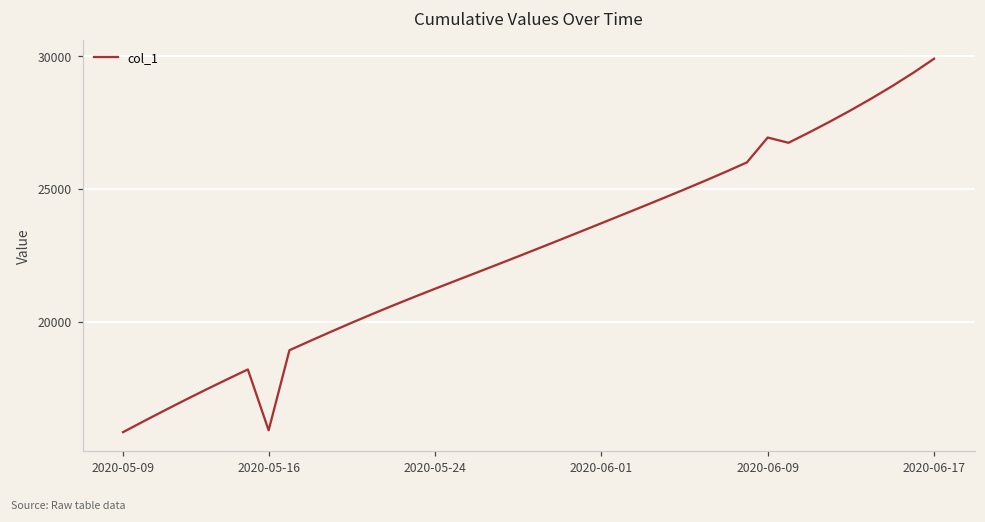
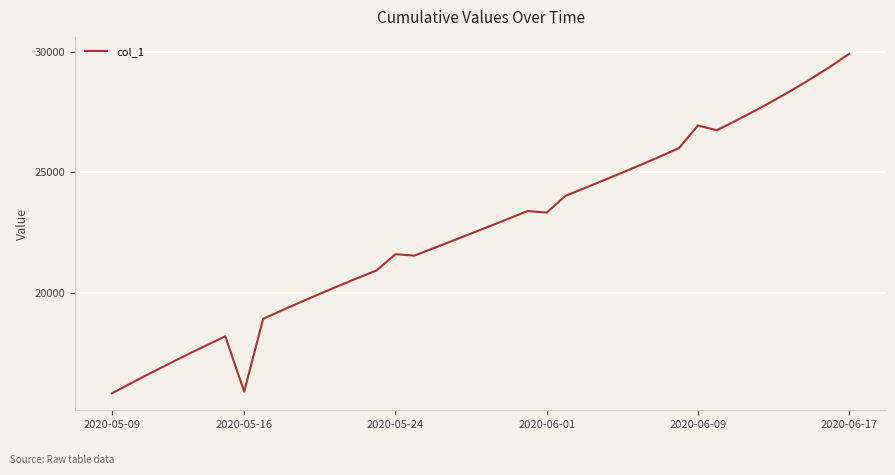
2020-05-24: 21200 -> 21600
2020-06-01: 23700 -> 23300
